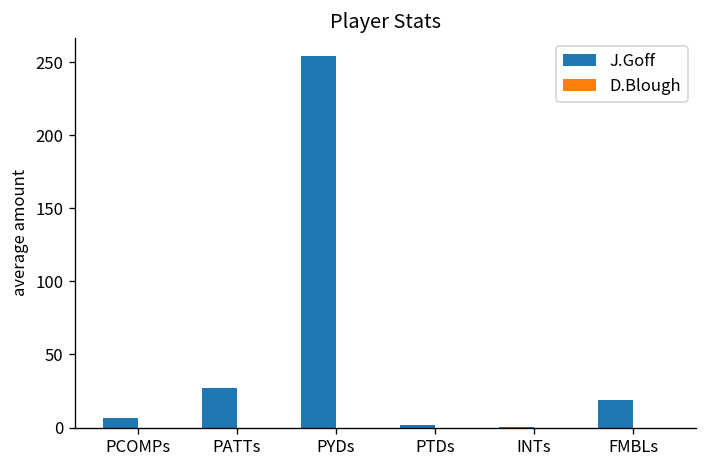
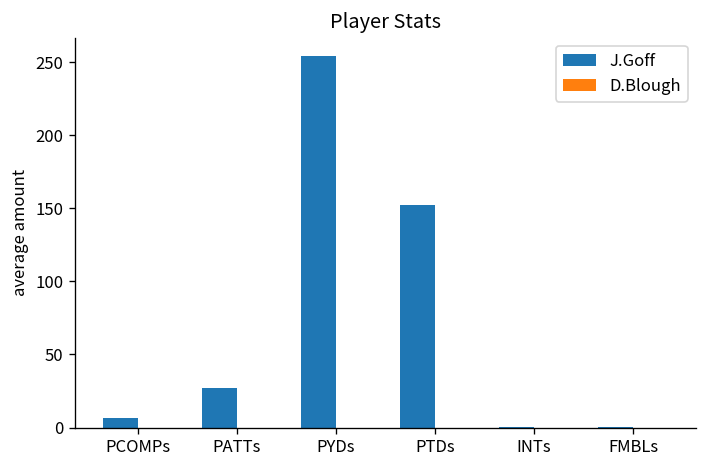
J.Goff, PTDs: 2 -> 152
J.Goff, FMBLs: 19 -> 0
